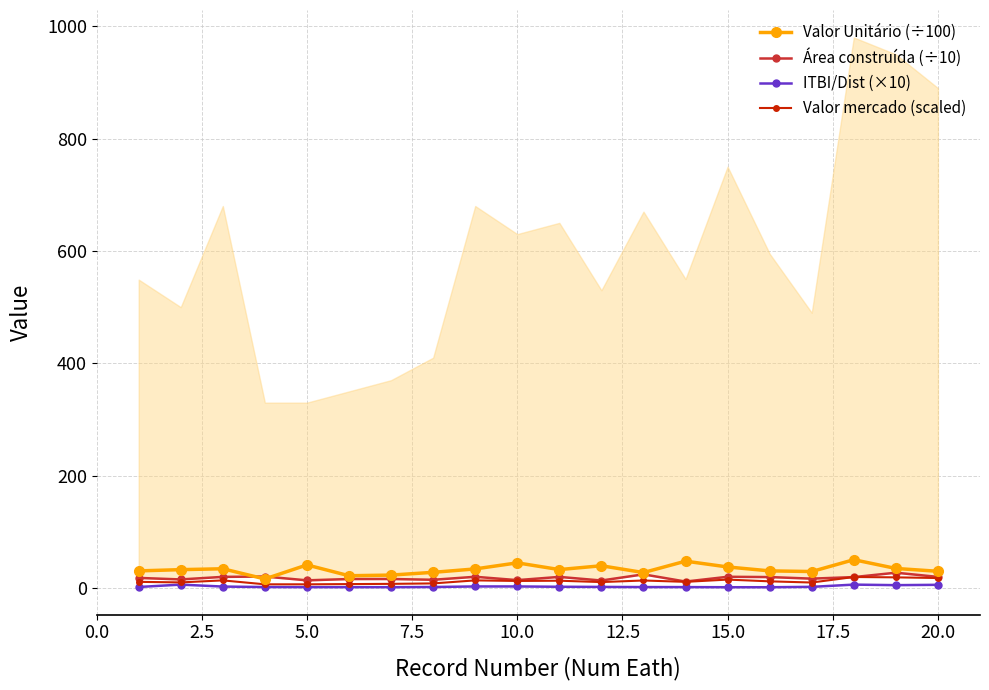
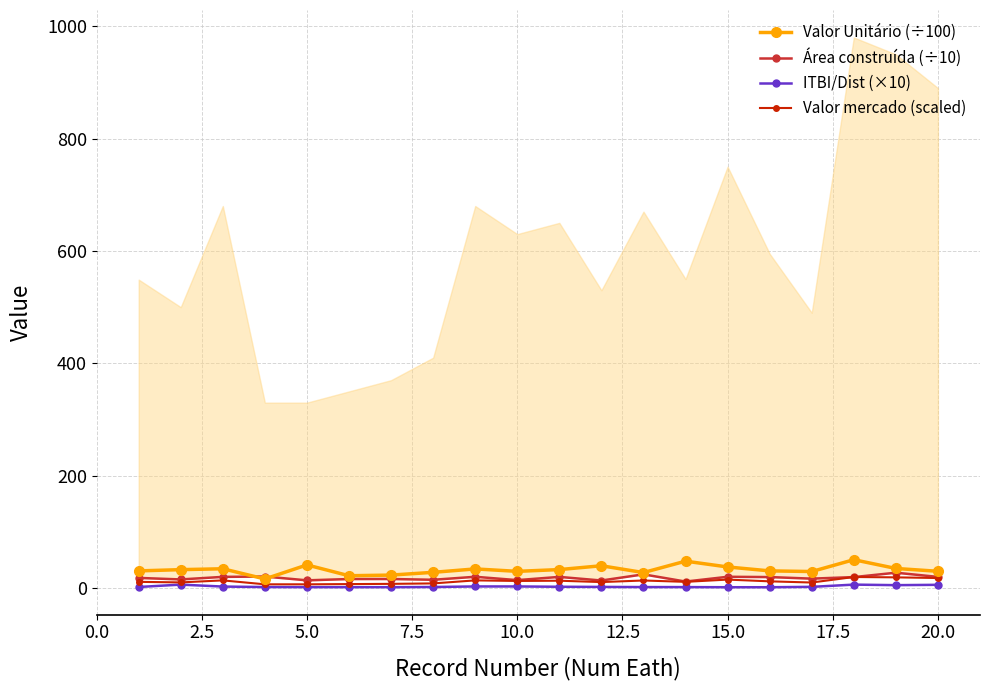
Valor Unitário (÷100), 10.0: 40 -> 30
